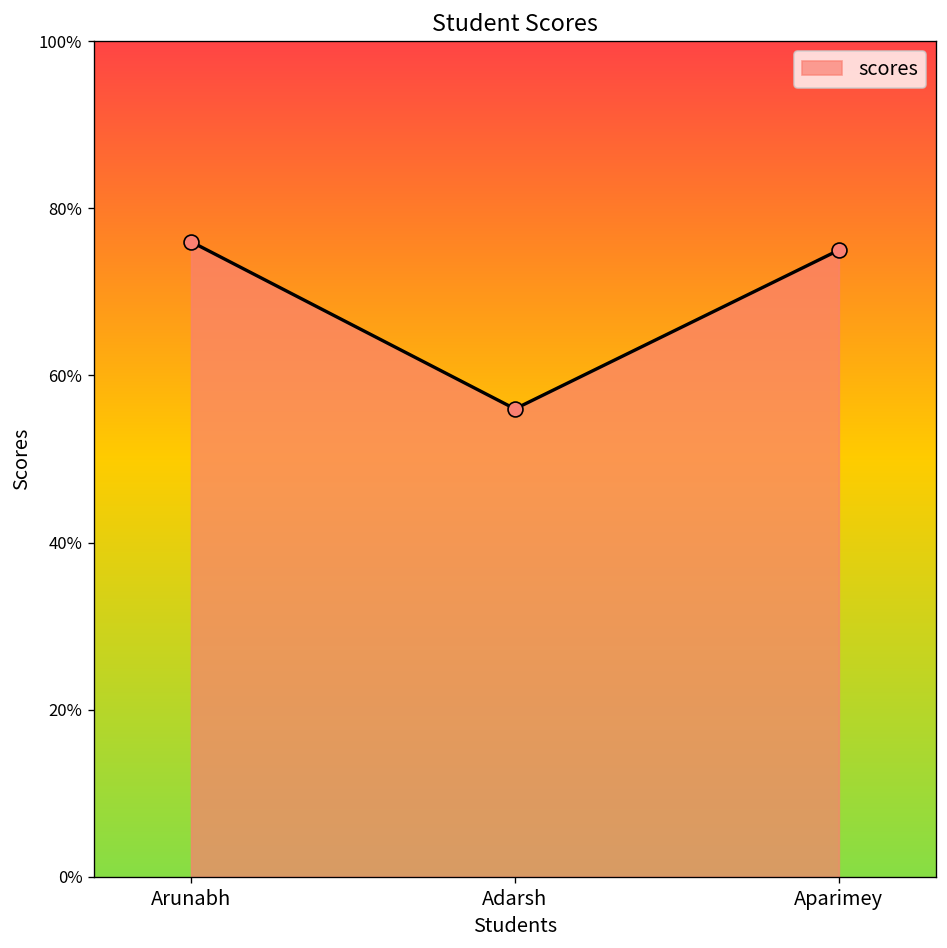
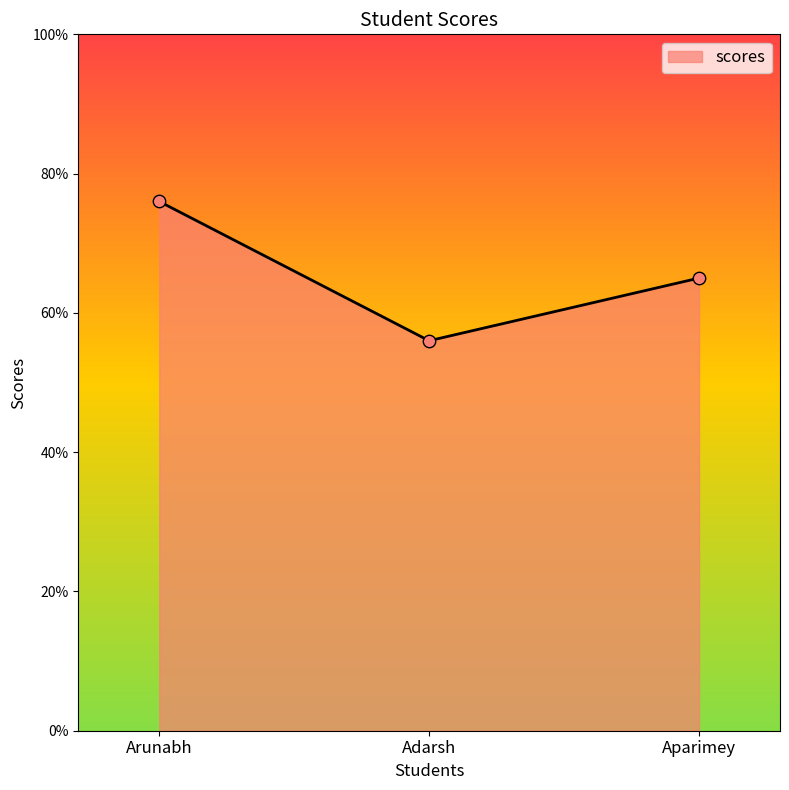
Aparimey: 75% -> 65%
